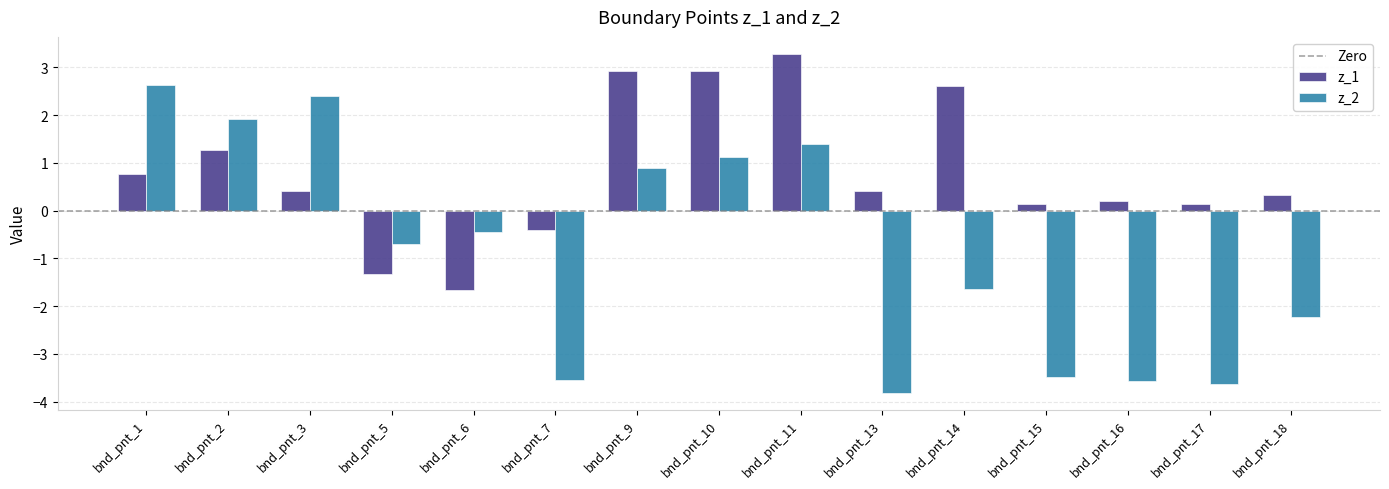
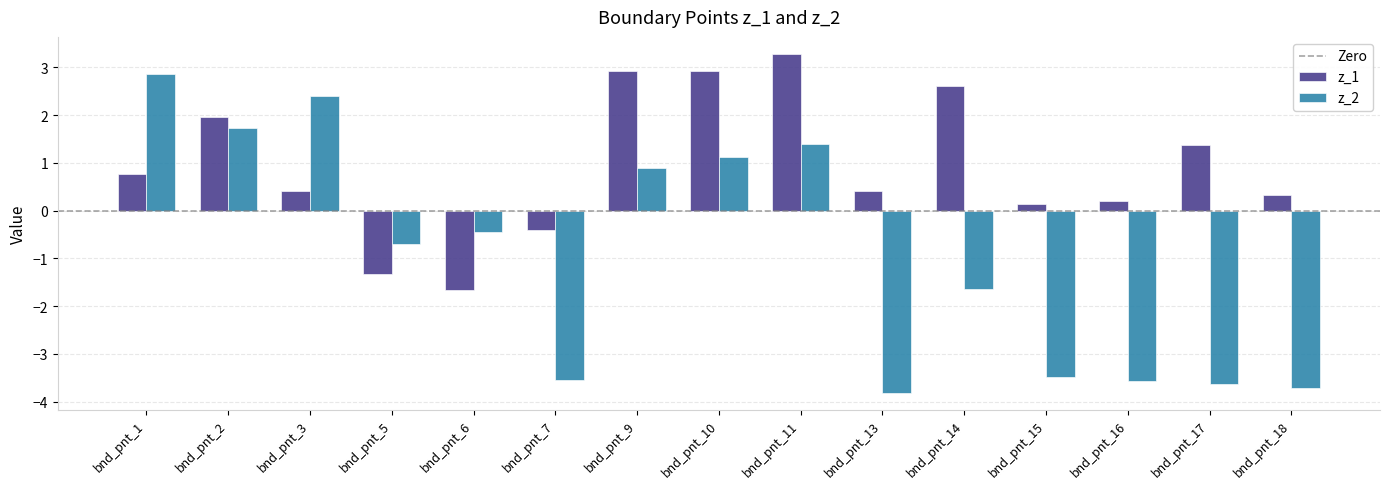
z_2, bnd_pnt_1: 2.6 -> 2.9
z_1, bnd_pnt_2: 1.3 -> 2.0
z_2, bnd_pnt_2: 1.9 -> 1.7
z_1, bnd_pnt_17: 0.1 -> 1.4
z_2, bnd_pnt_18: -2.2 -> -3.7
